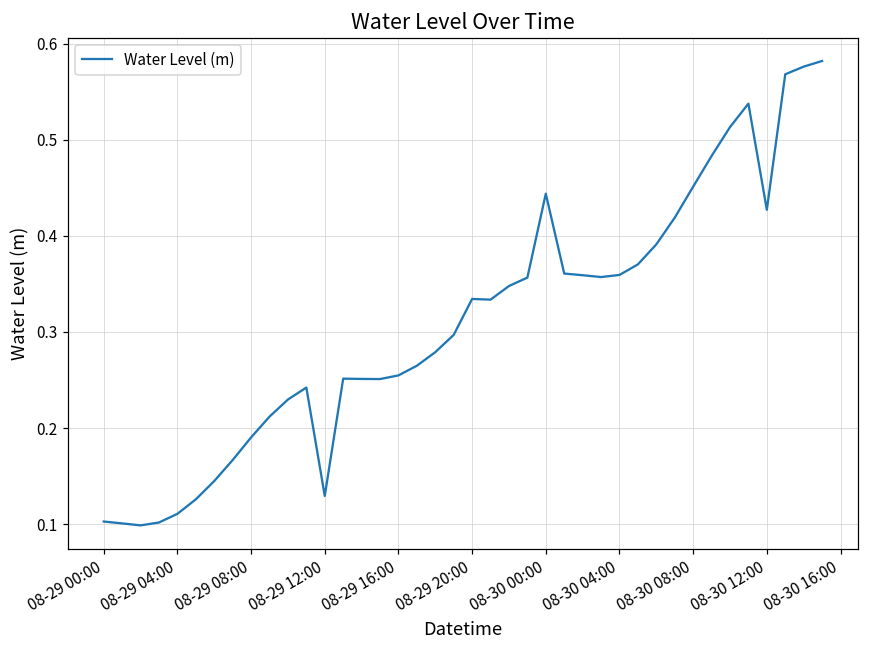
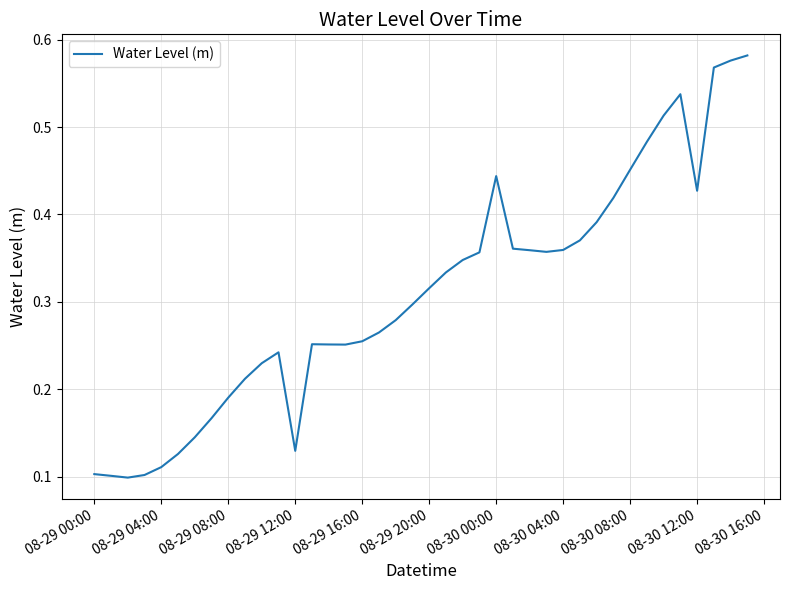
08-29 20:00: 0.33 -> 0.32
